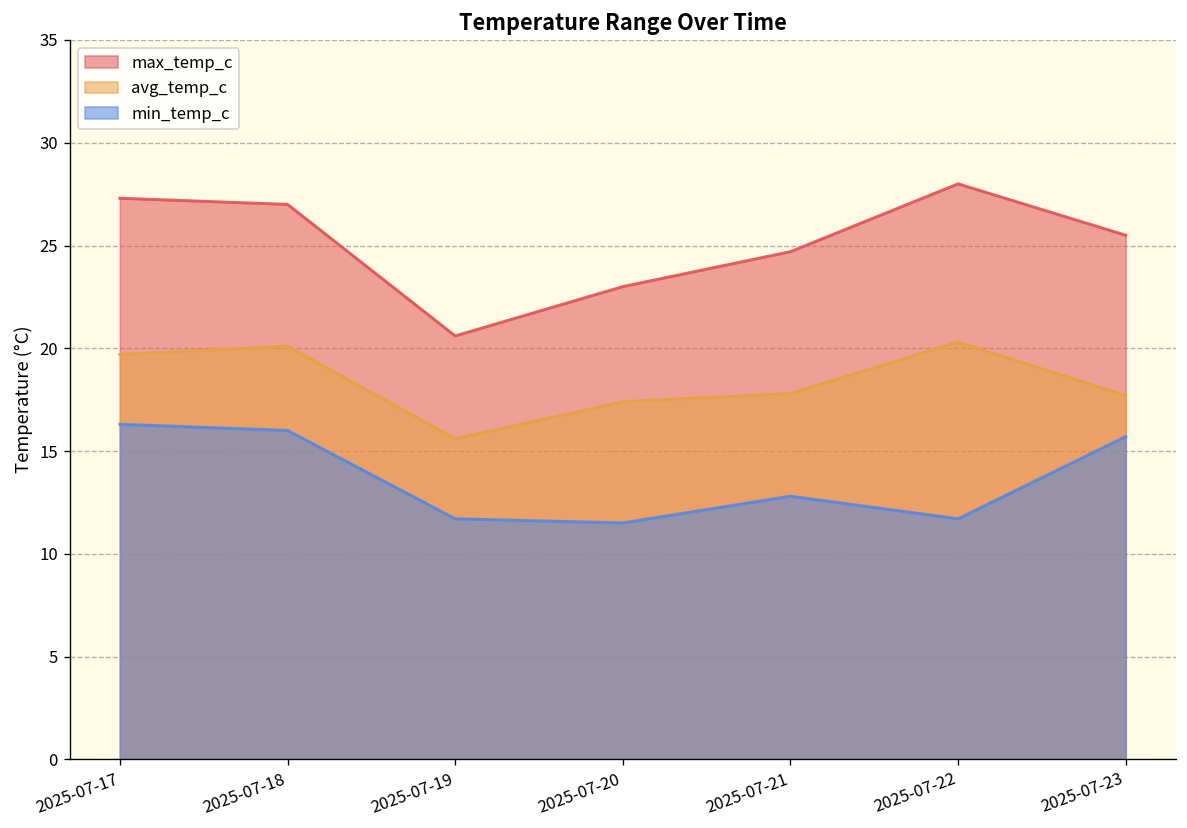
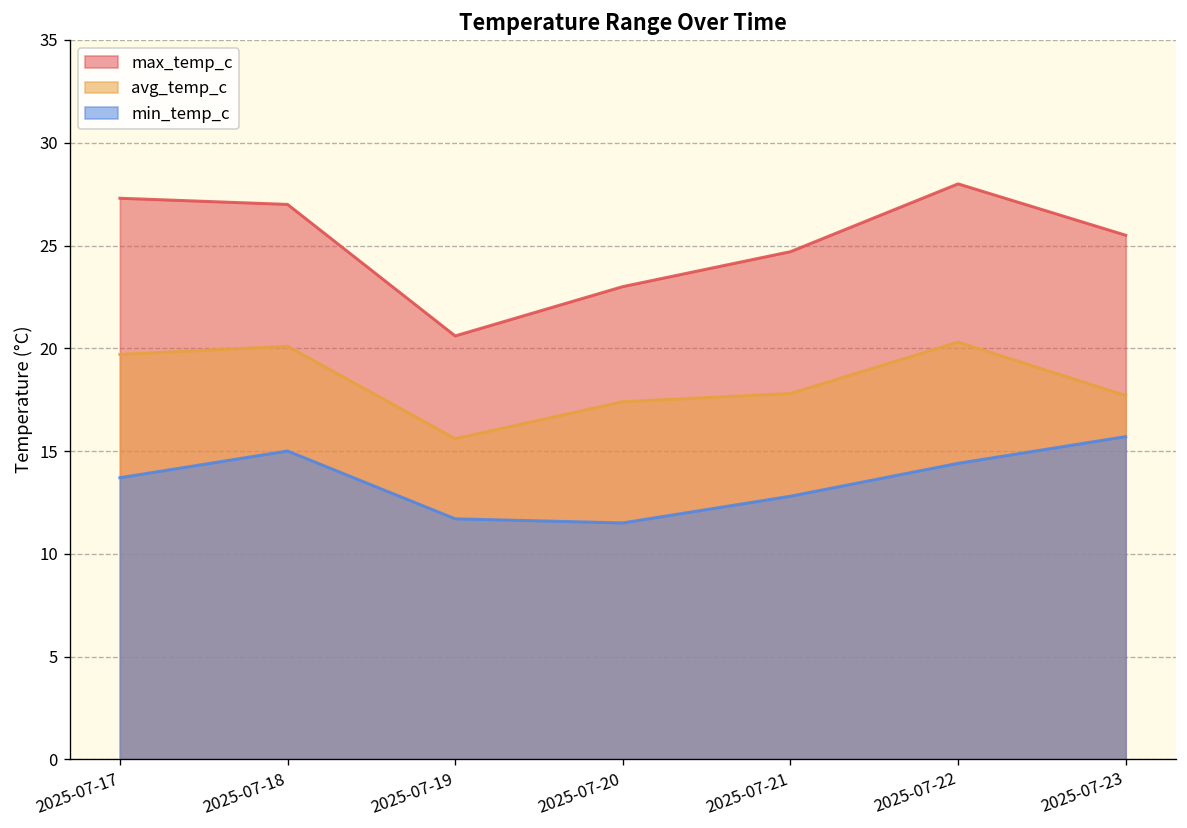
min_temp_c, 2025-07-17: 16.3 -> 13.7
min_temp_c, 2025-07-18: 16 -> 15
min_temp_c, 2025-07-22: 11.7 -> 14.4
